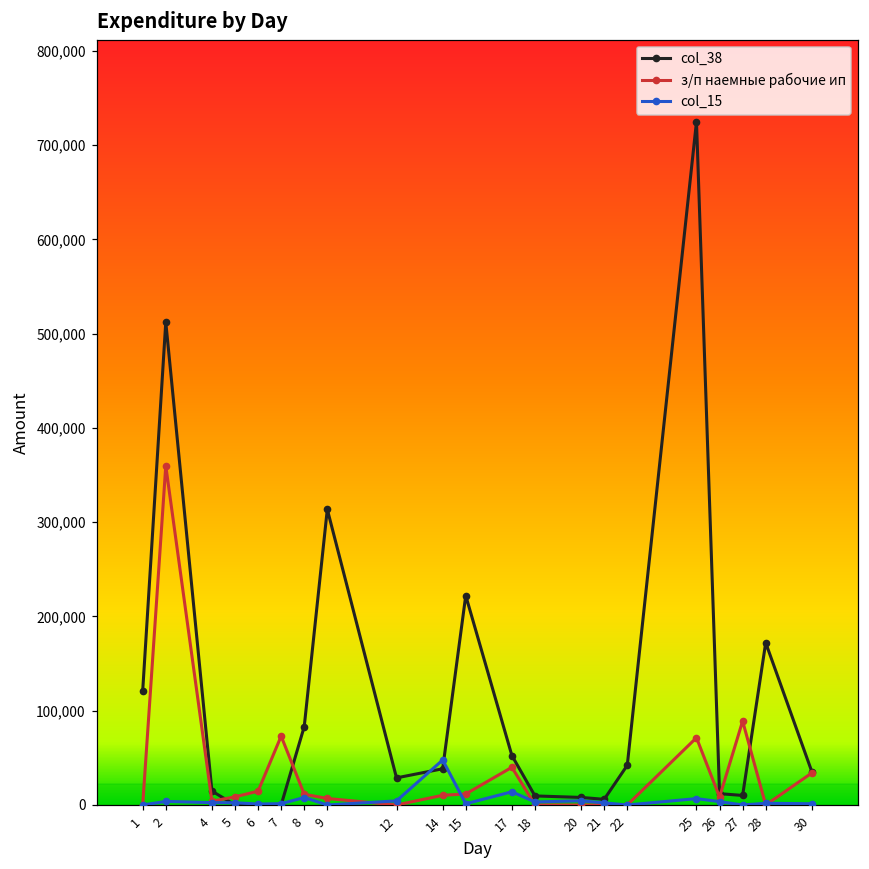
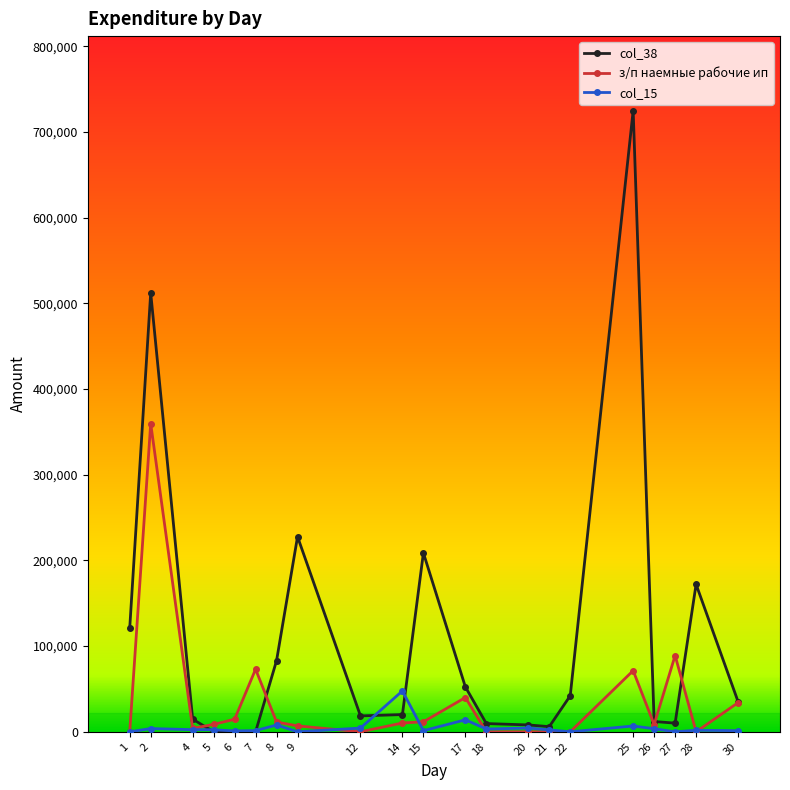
col_38, 9: 310,000 -> 230,000
col_38, 12: 30,000 -> 20,000
col_38, 14: 40,000 -> 20,000
col_38, 15: 220,000 -> 210,000
